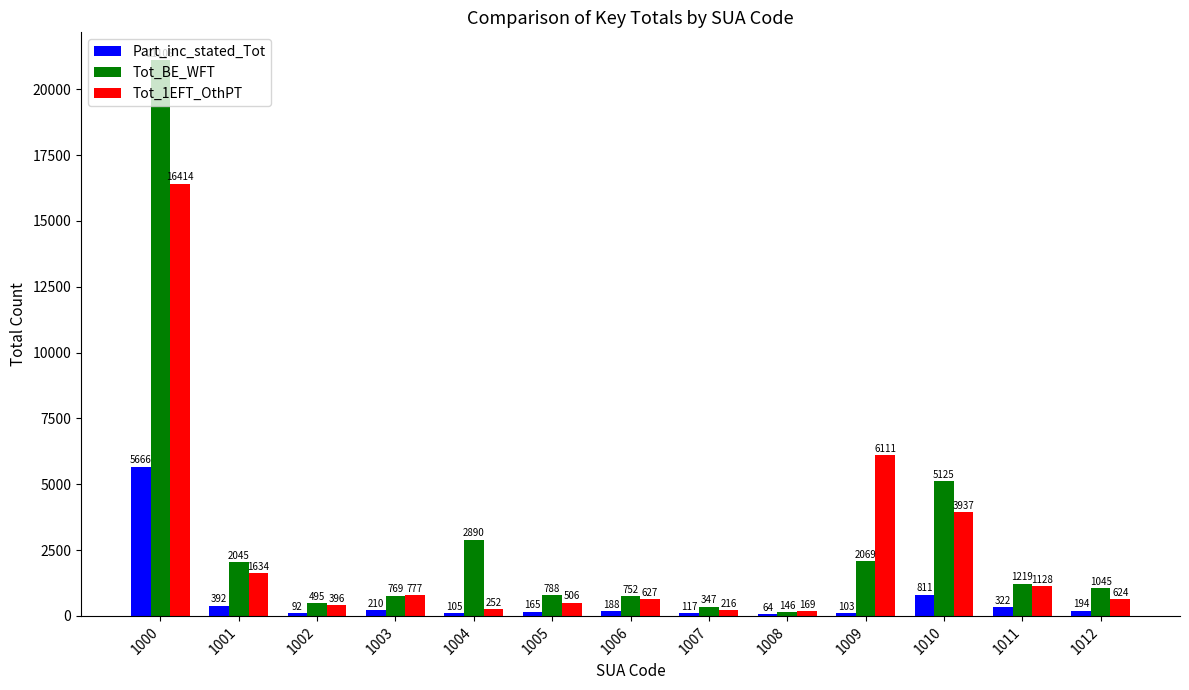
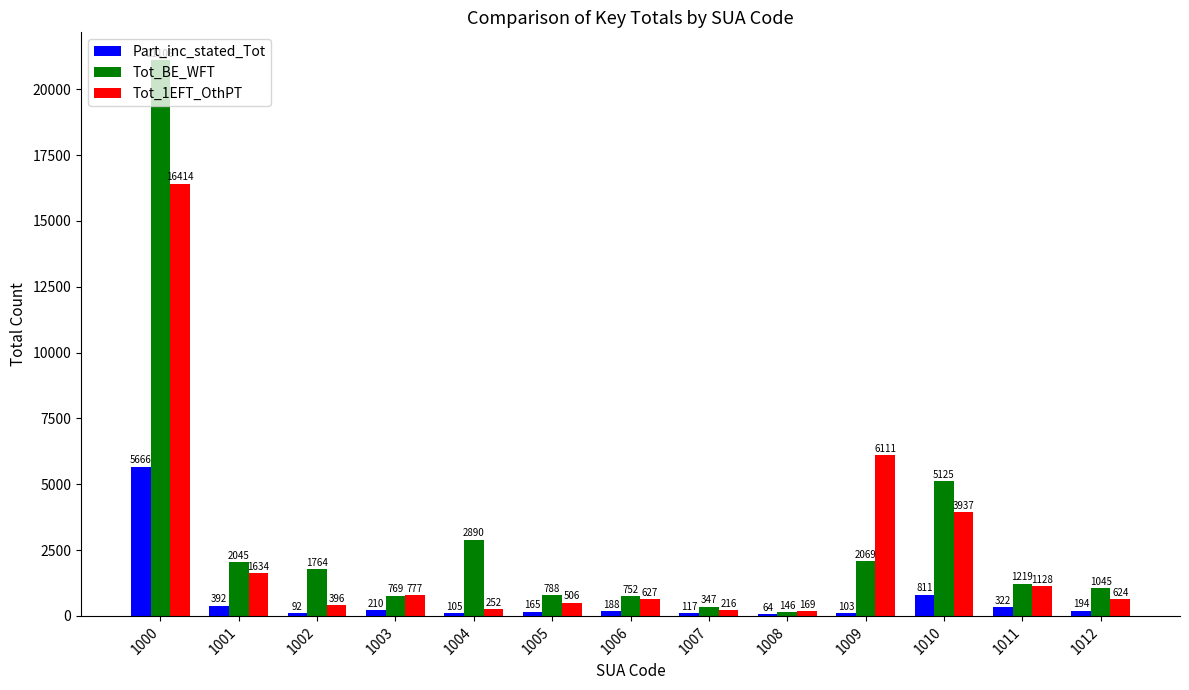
Tot_BE_WFT, 1002: 495 -> 1764
